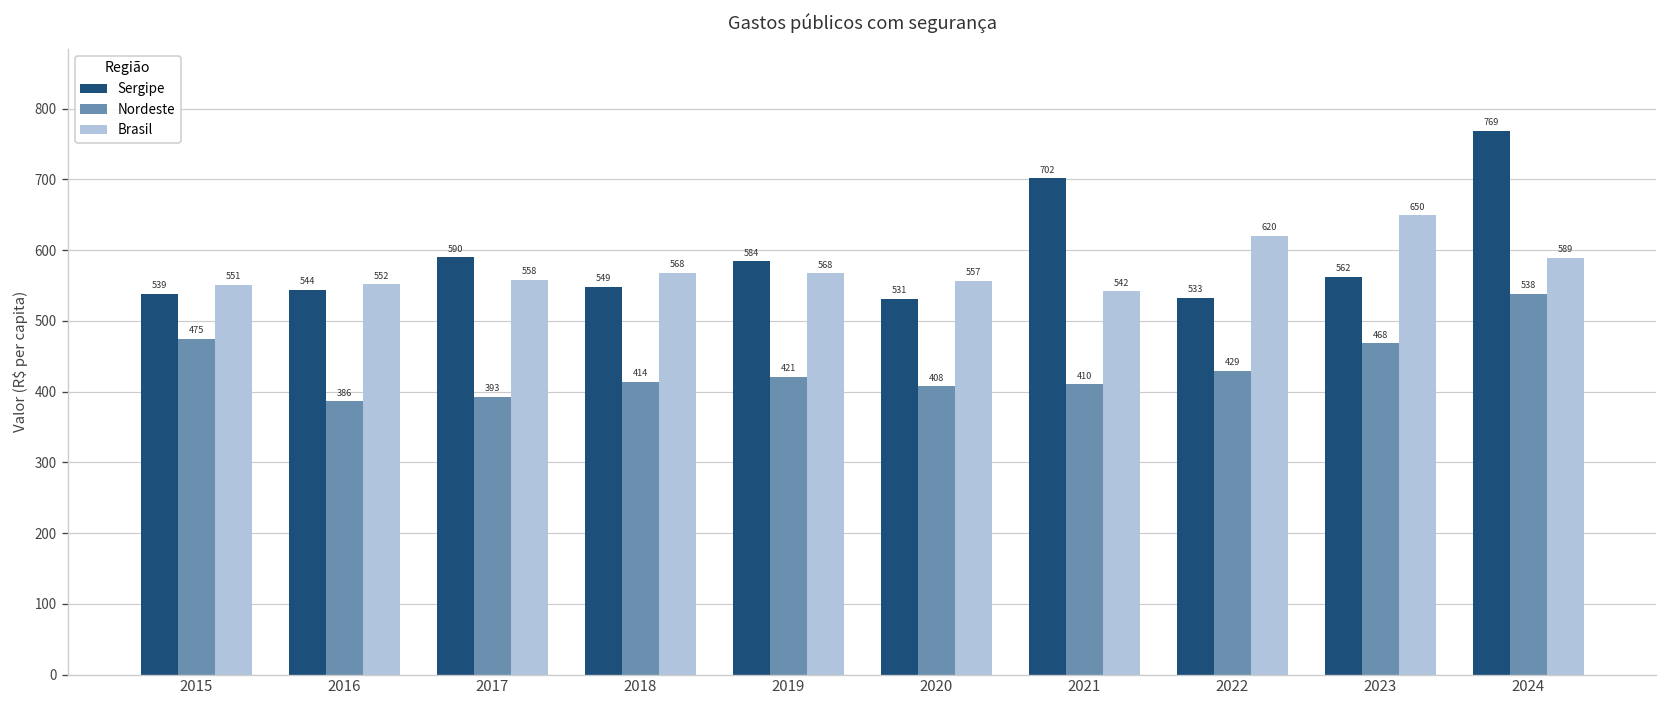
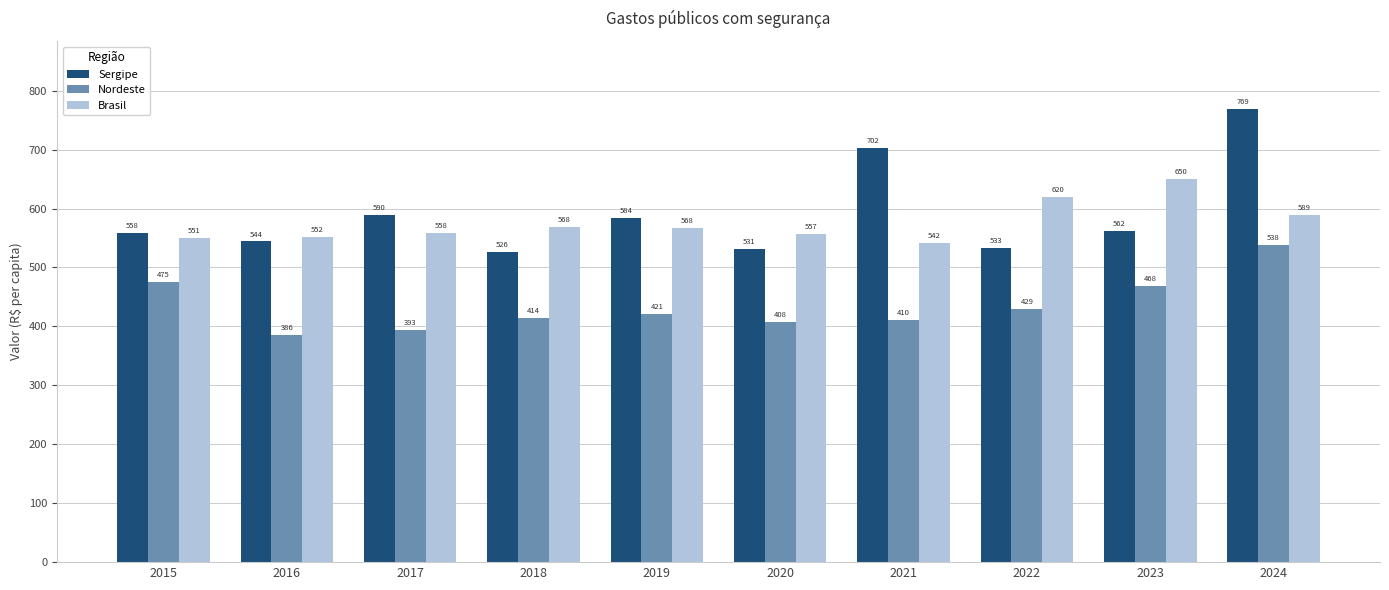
Sergipe, 2015: 539 -> 558
Sergipe, 2018: 549 -> 526
